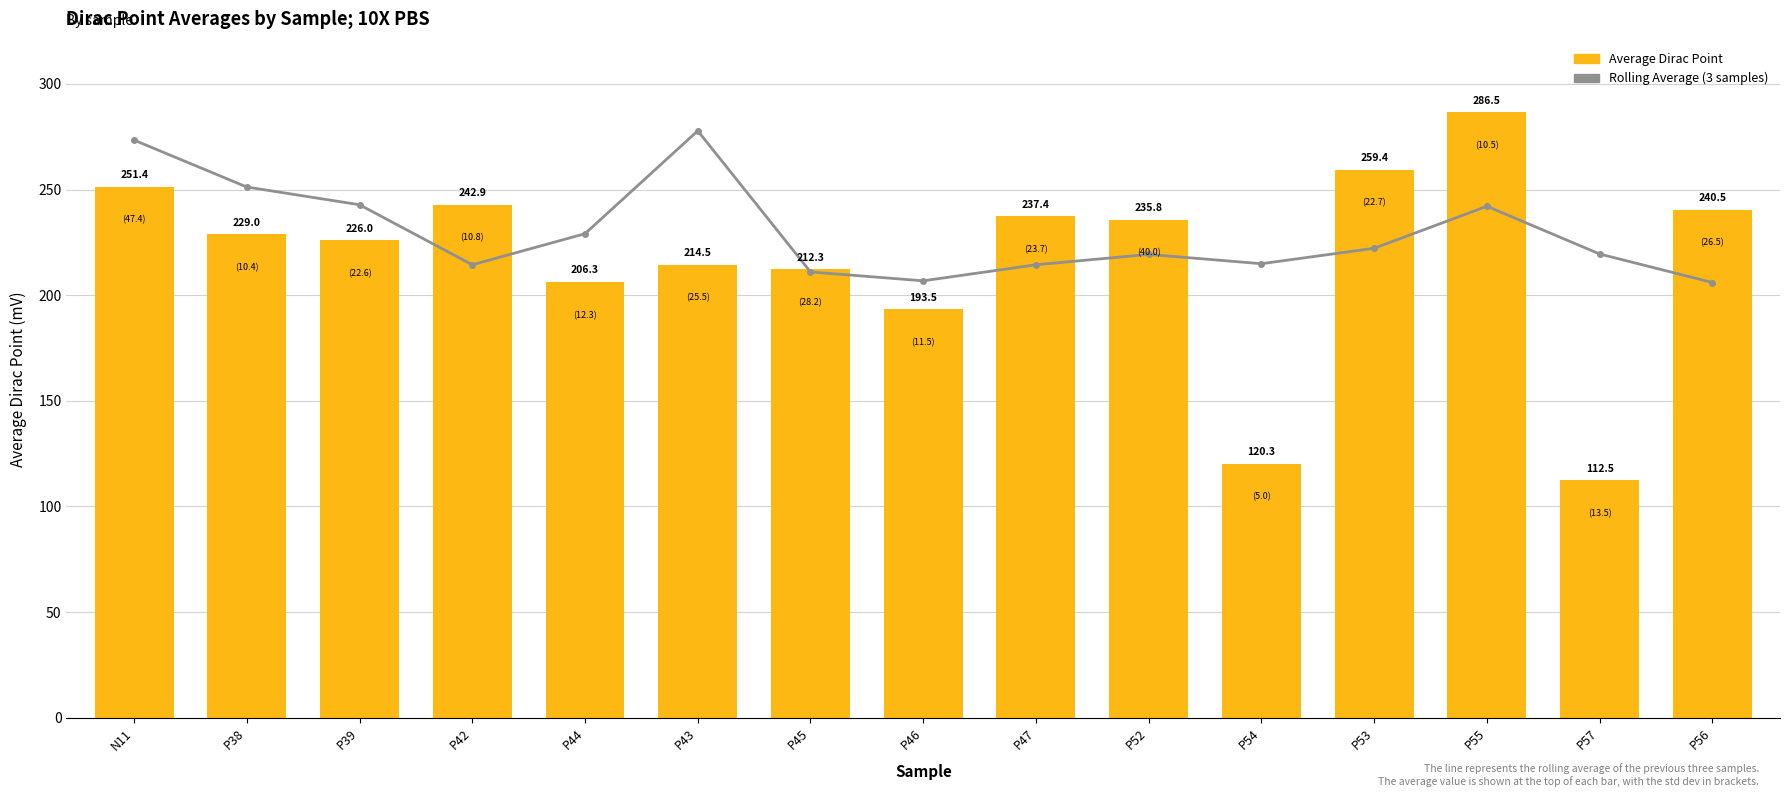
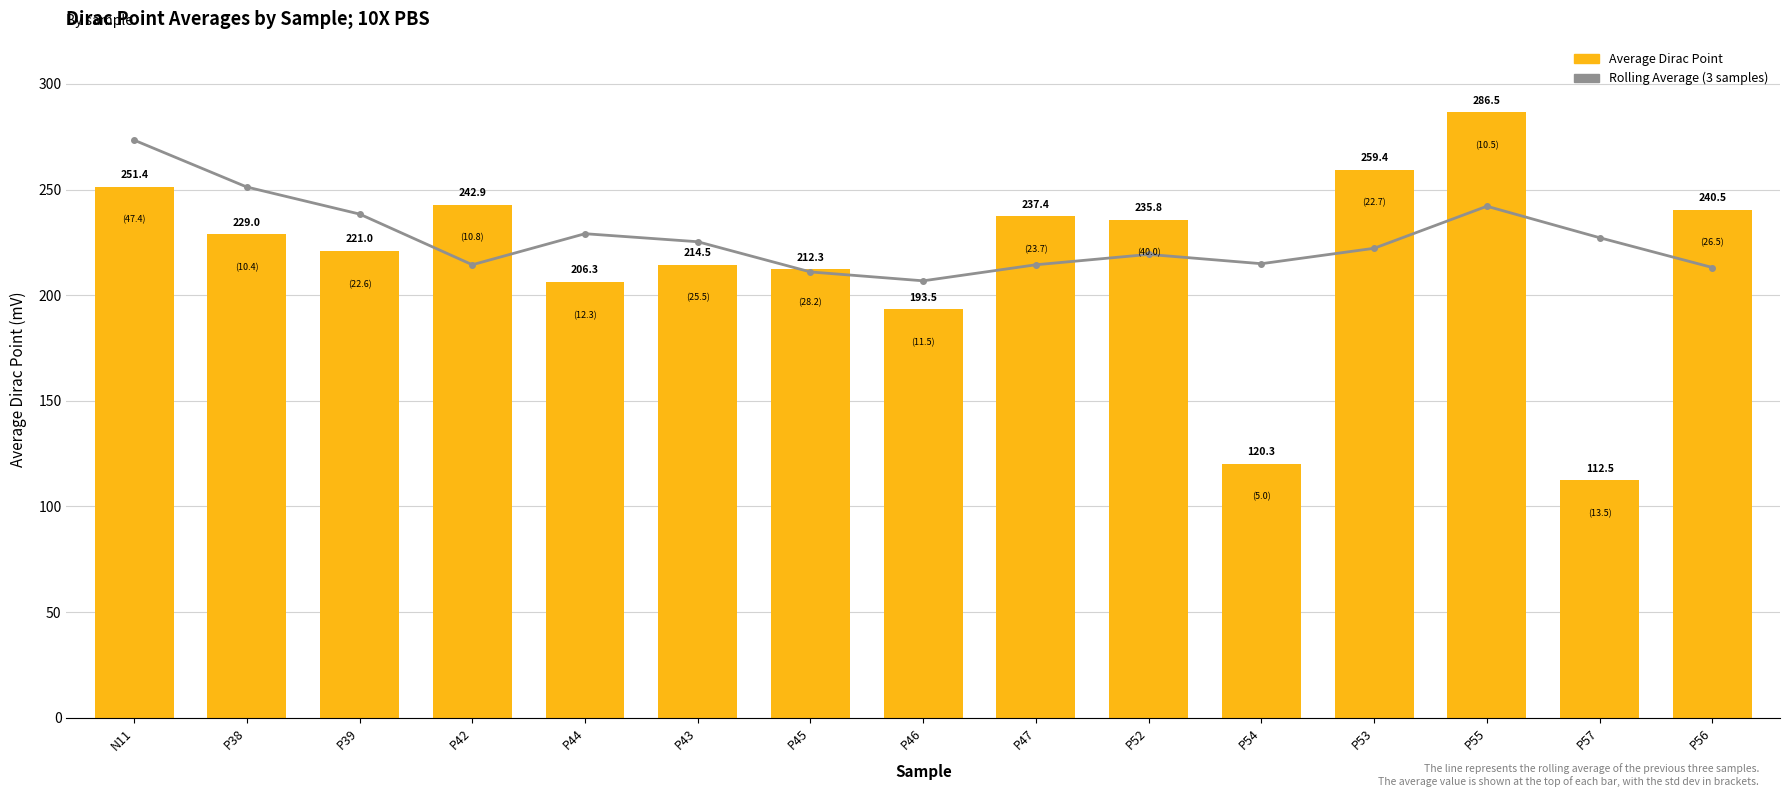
Rolling Average (3 samples), P39: 243 -> 238
Average Dirac Point, P39: 226.0 -> 221.0
Rolling Average (3 samples), P43: 278 -> 225
Rolling Average (3 samples), P57: 220 -> 227
Rolling Average (3 samples), P56: 206 -> 213
